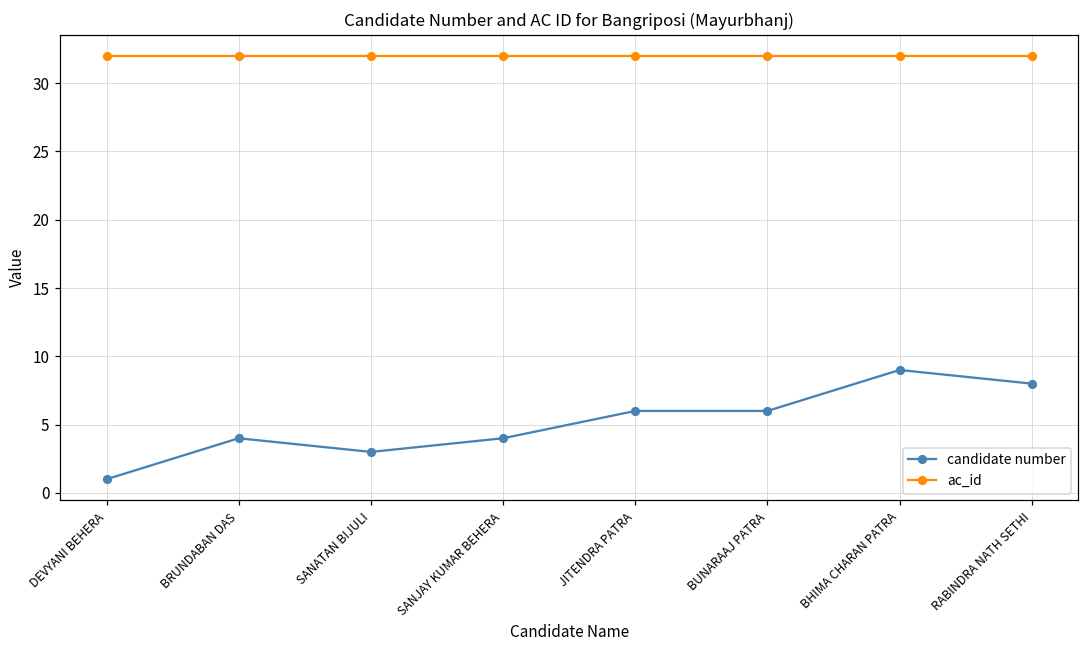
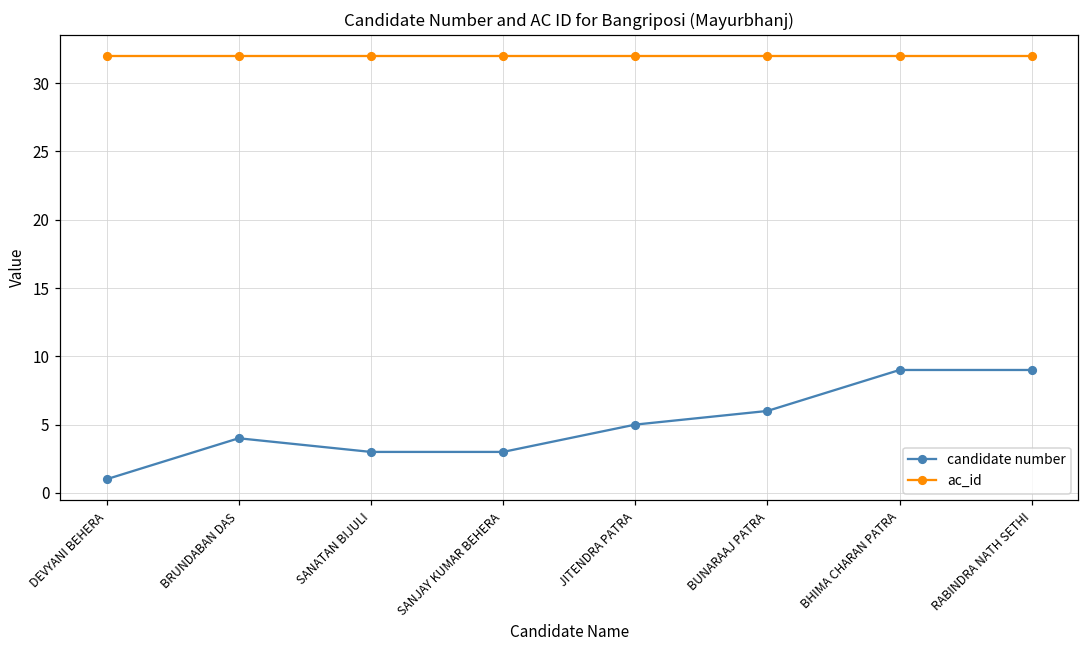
candidate number, SANJAY KUMAR BEHERA: 4 -> 3
candidate number, JITENDRA PATRA: 6 -> 5
candidate number, RABINDRA NATH SETHI: 8 -> 9
